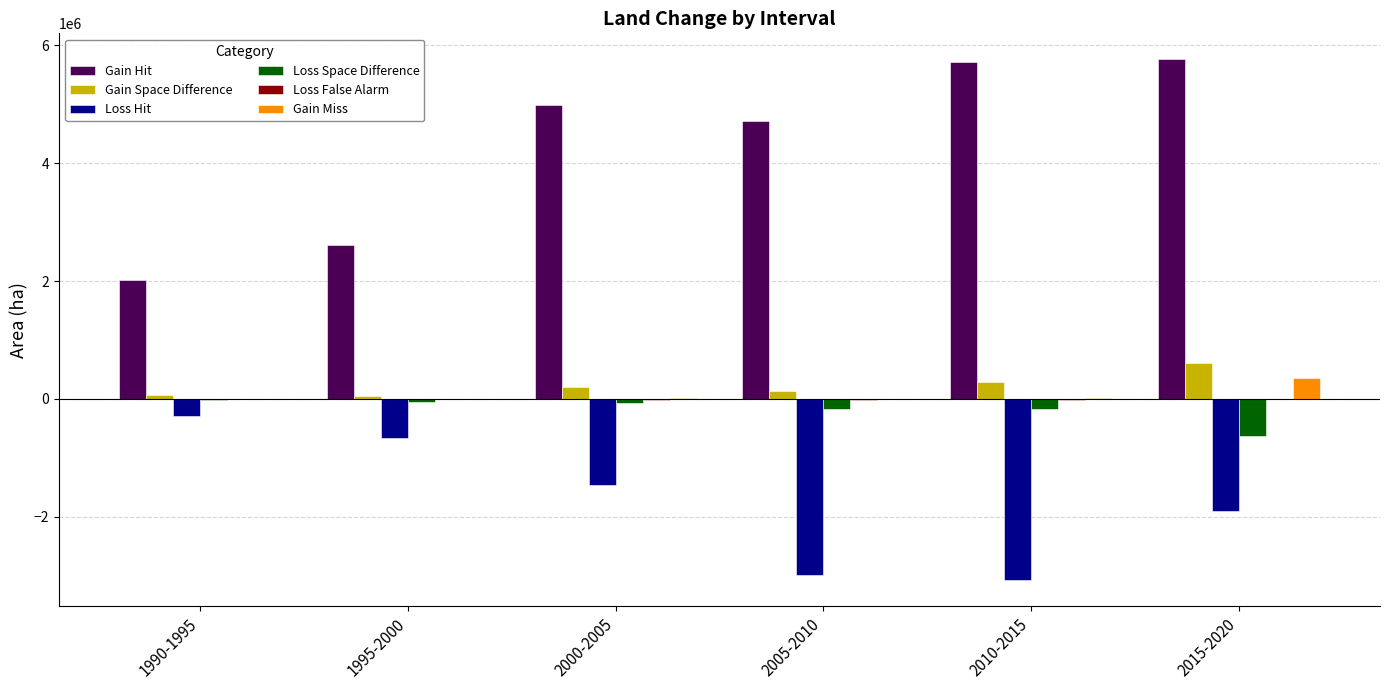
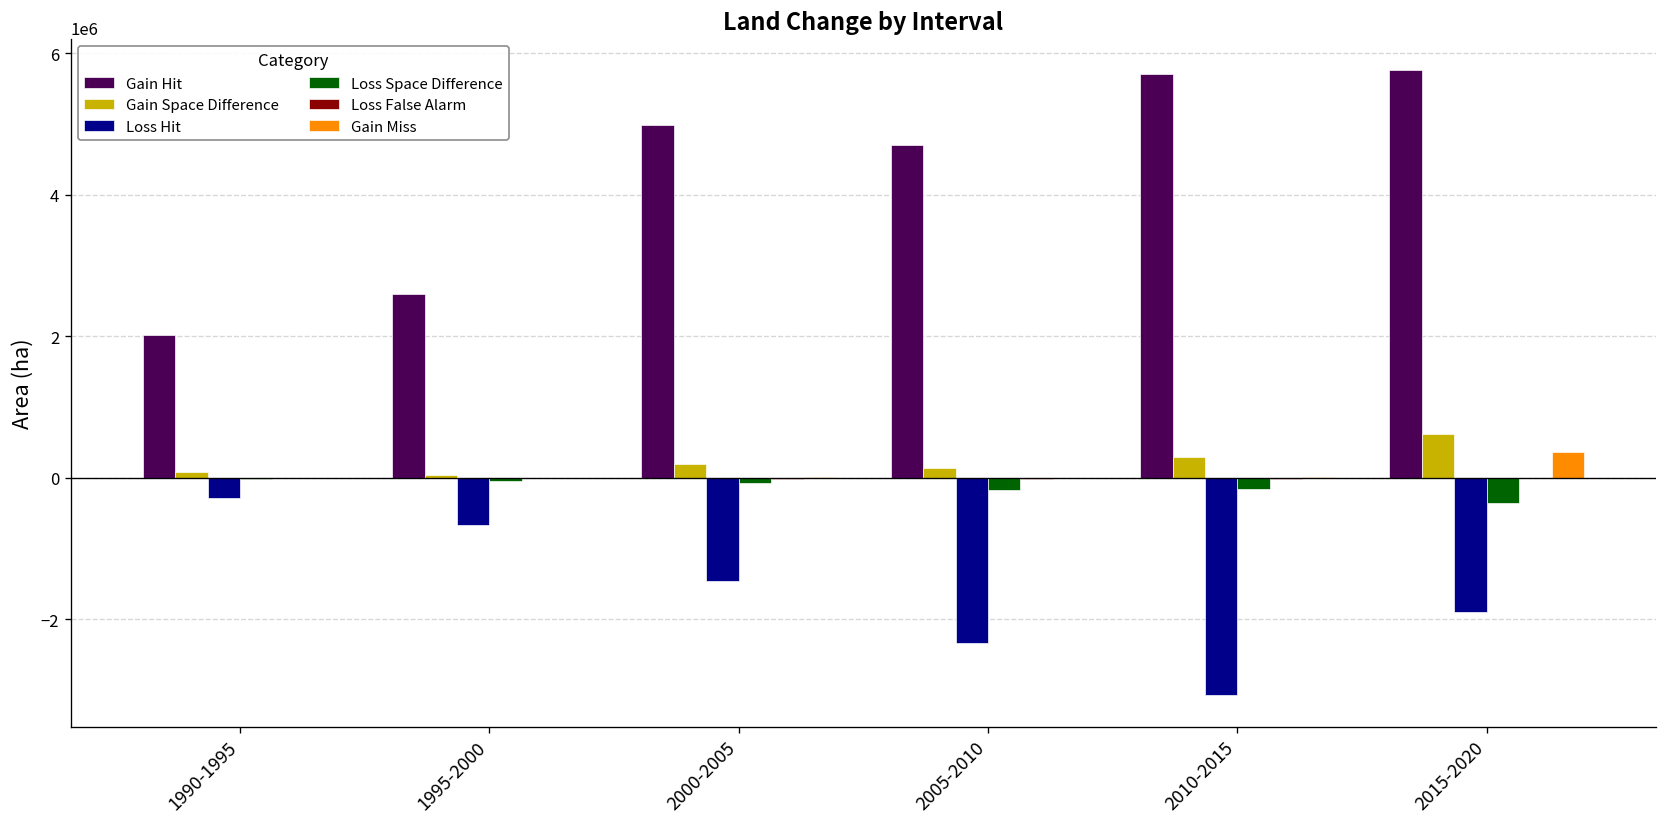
Loss Hit, 2005-2010: -3000000 -> -2300000
Loss Space Difference, 2015-2020: -600000 -> -400000
